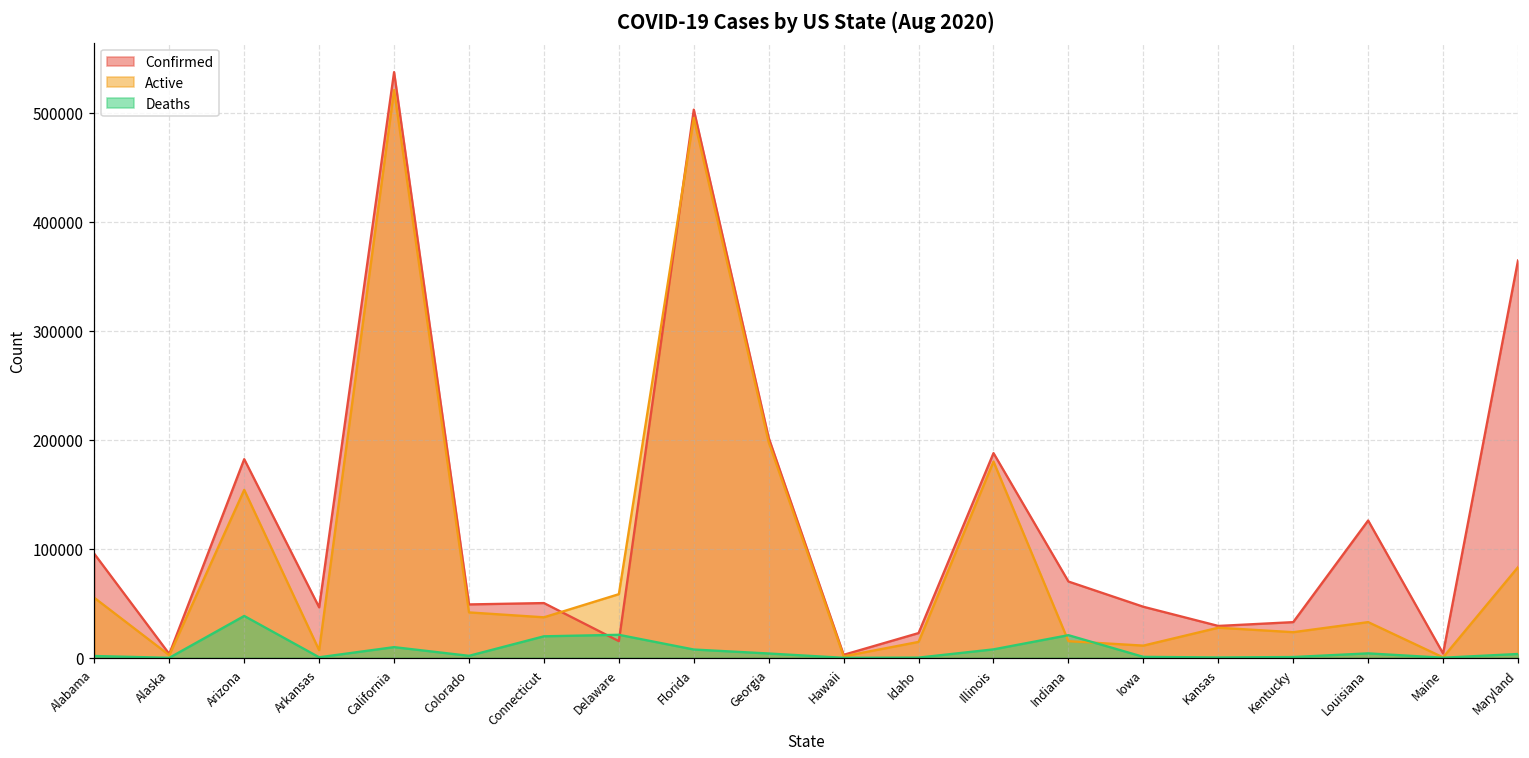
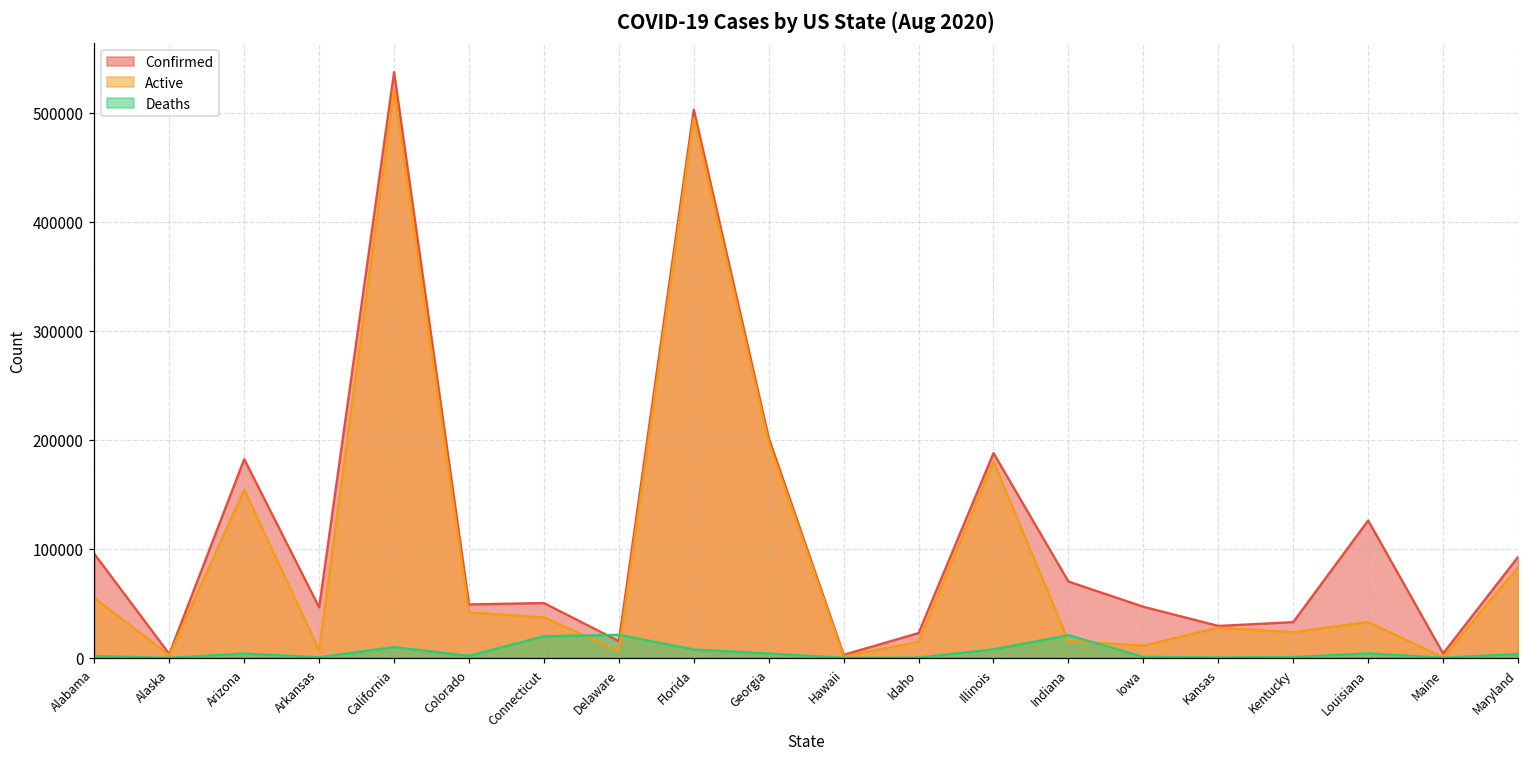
Deaths, Arizona: 40000 -> 0
Active, Delaware: 60000 -> 10000
Confirmed, Maryland: 360000 -> 90000
